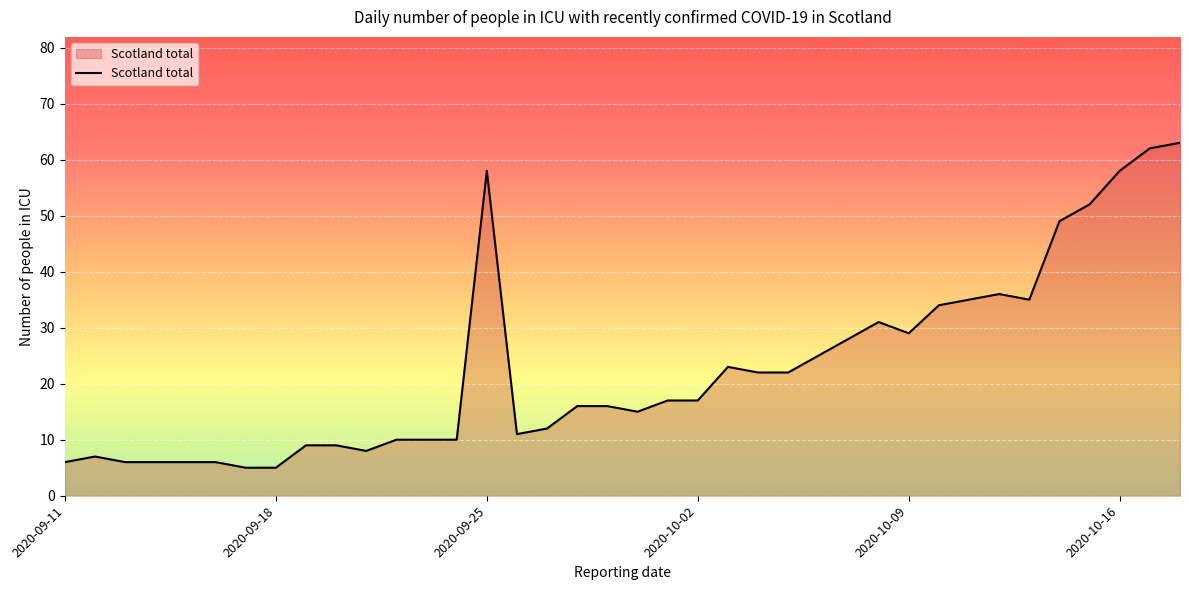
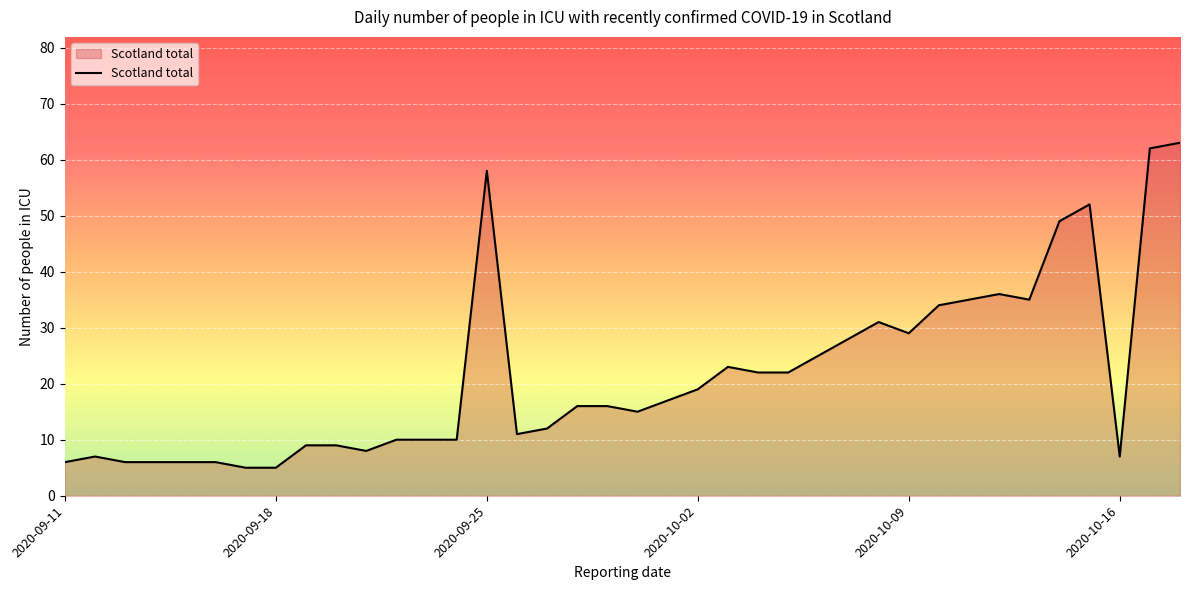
2020-10-02: 17 -> 19
2020-10-16: 58 -> 7
